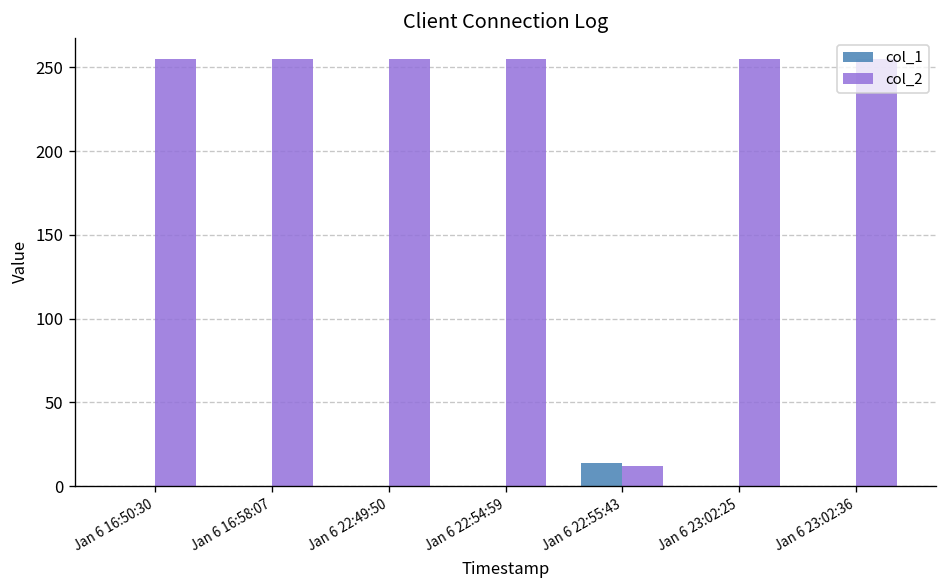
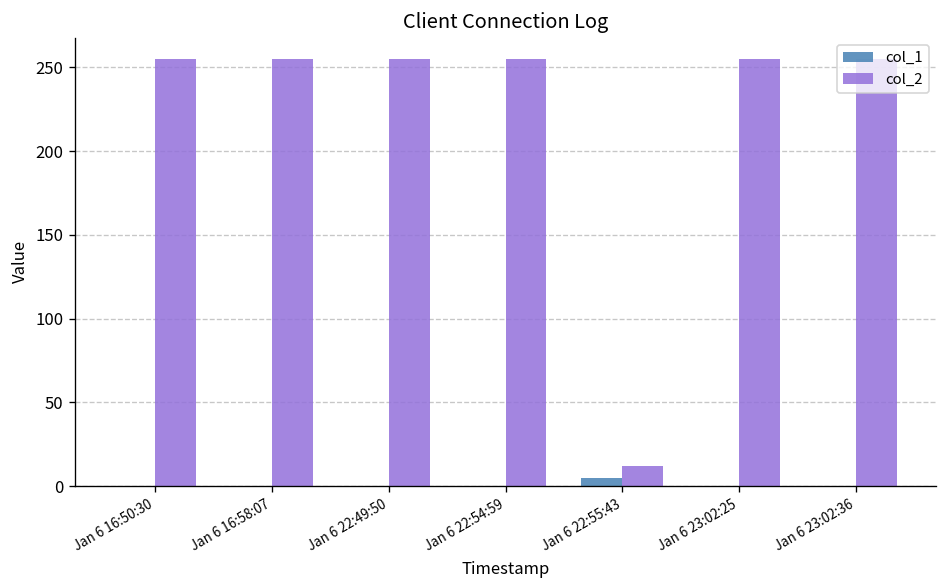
col_1, Jan 6 22:55:43: 14 -> 5
